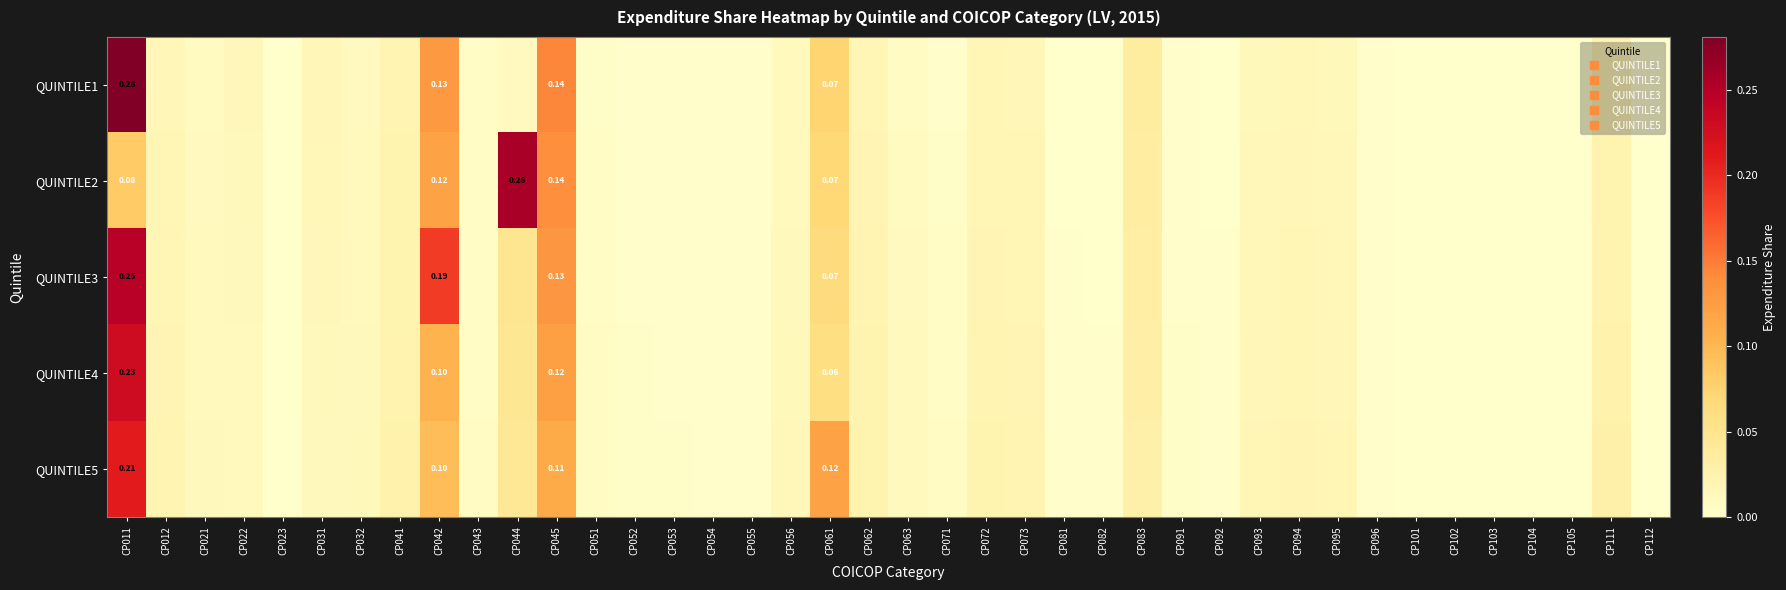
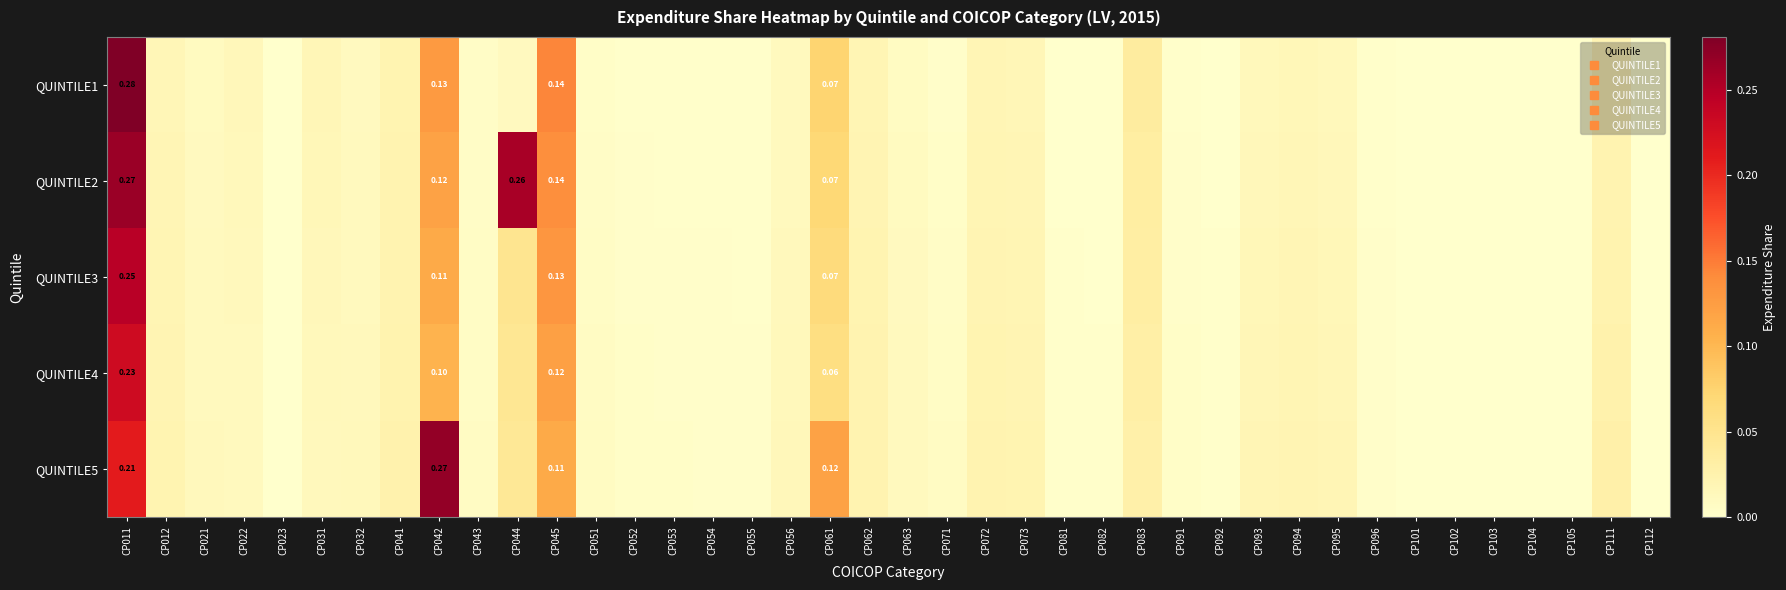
QUINTILE2, CP011: 0.08 -> 0.27
QUINTILE3, CP042: 0.19 -> 0.11
QUINTILE5, CP042: 0.10 -> 0.27
